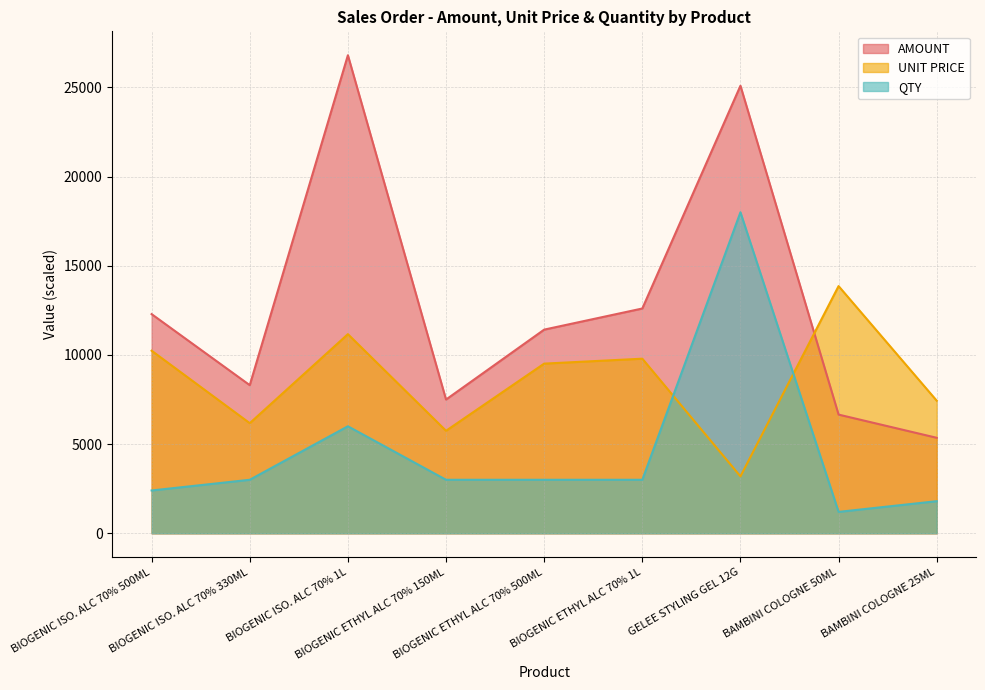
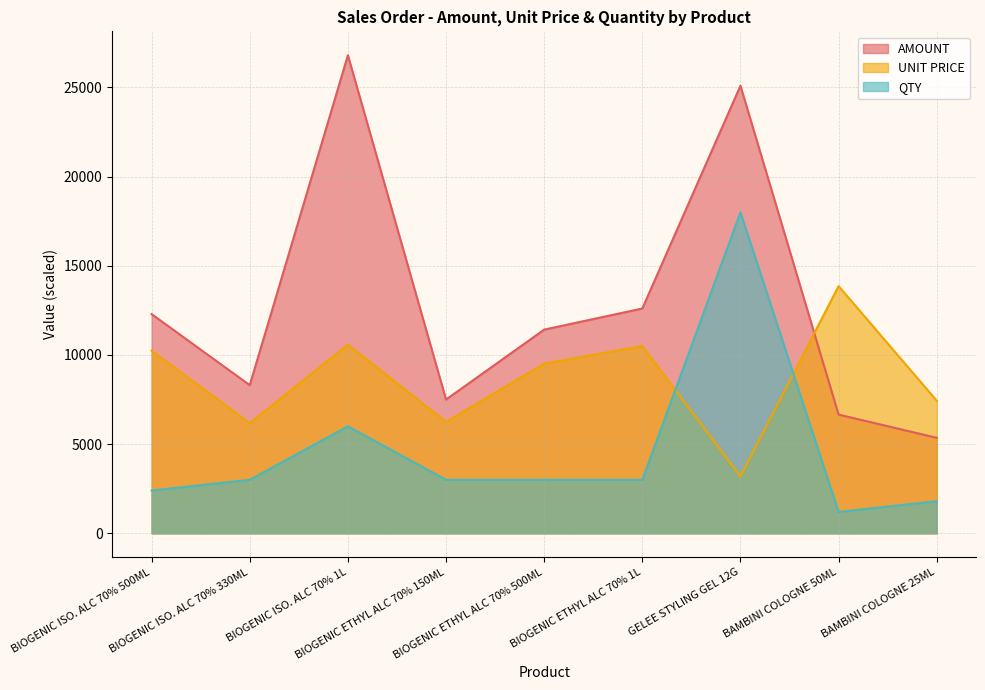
UNIT PRICE, BIOGENIC ISO. ALC 70% 1L: 11200 -> 10600
UNIT PRICE, BIOGENIC ETHYL ALC 70% 150ML: 5700 -> 6200
UNIT PRICE, BIOGENIC ETHYL ALC 70% 1L: 9800 -> 10500
